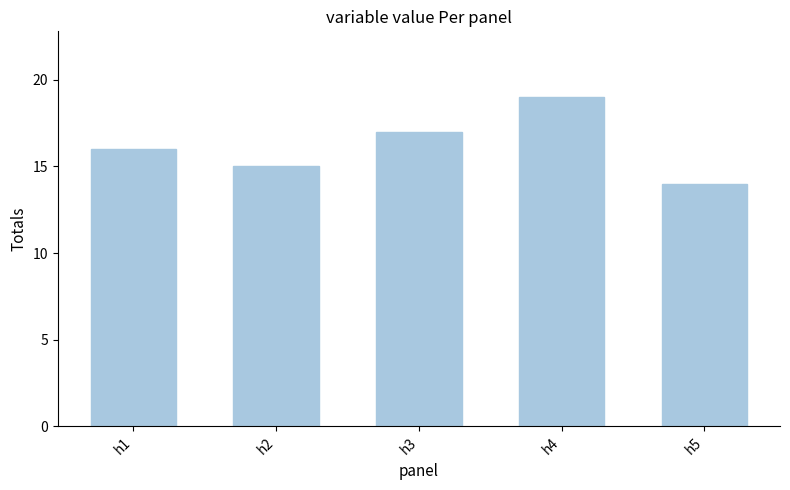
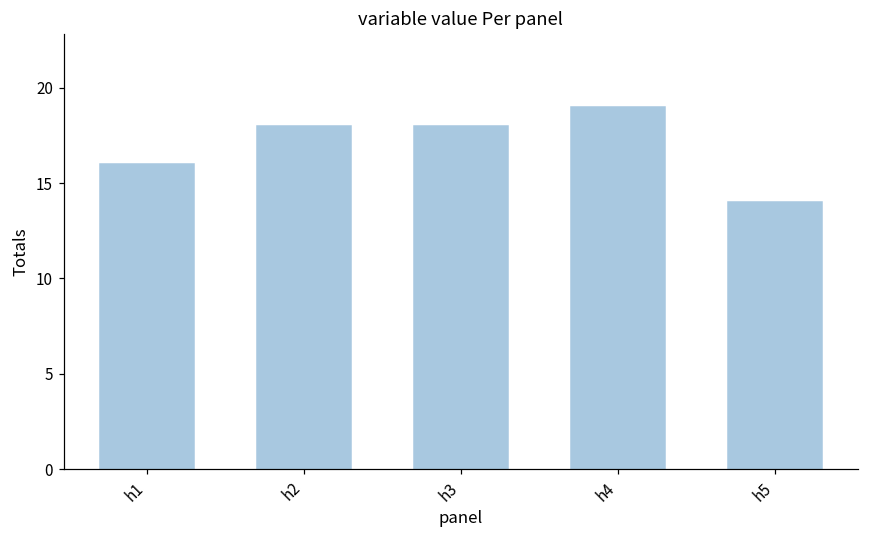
h2: 15 -> 18
h3: 17 -> 18
